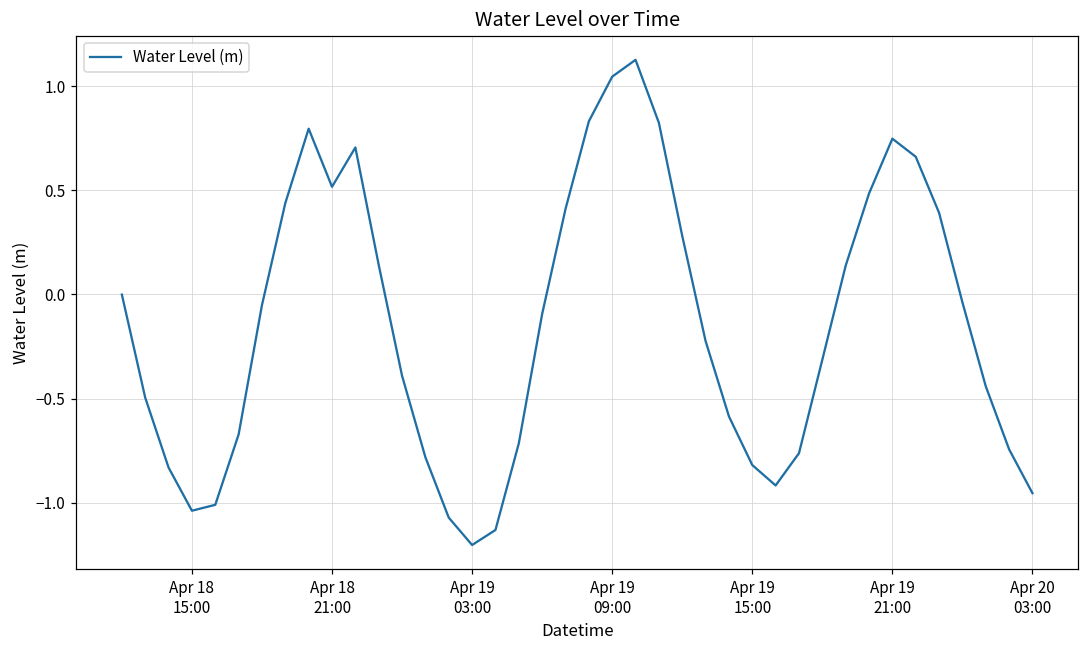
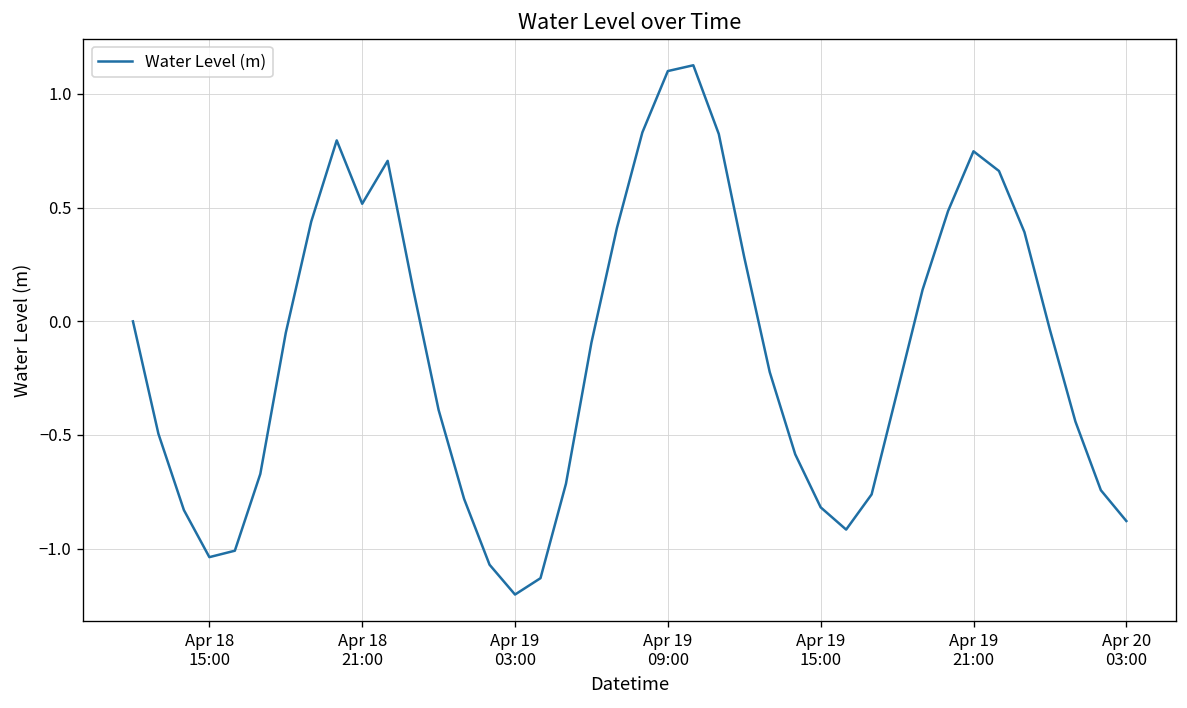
Apr 19 09:00: 1.05 -> 1.10
Apr 20 03:00: -0.95 -> -0.88
